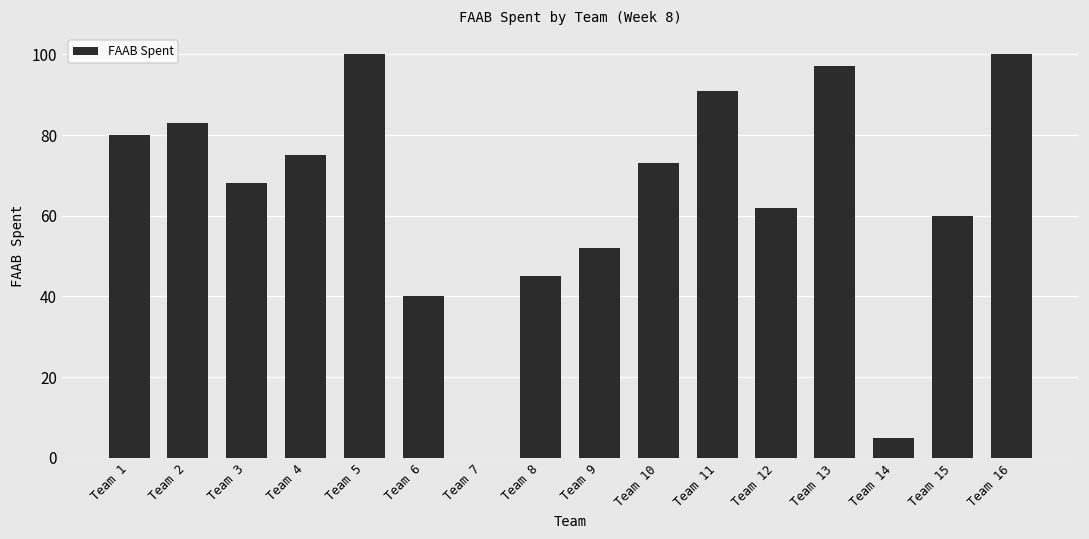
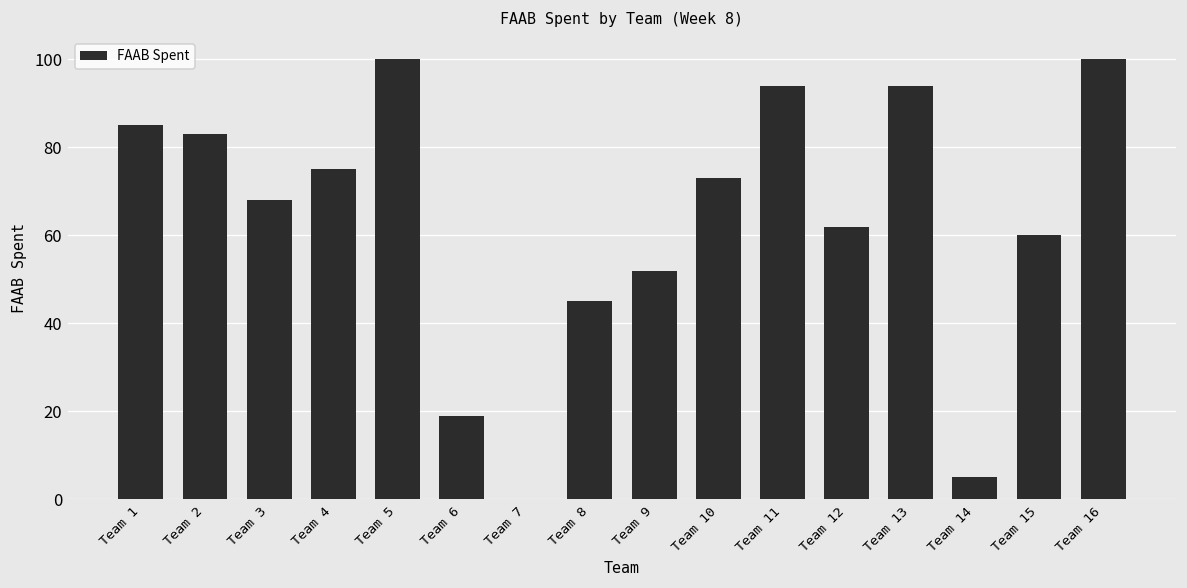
Team 1: 80 -> 85
Team 6: 40 -> 19
Team 11: 91 -> 94
Team 13: 97 -> 94
